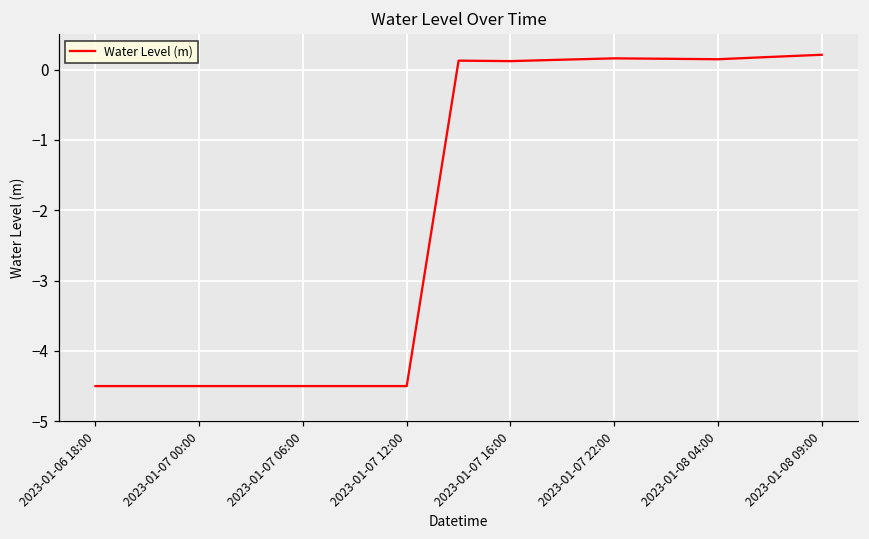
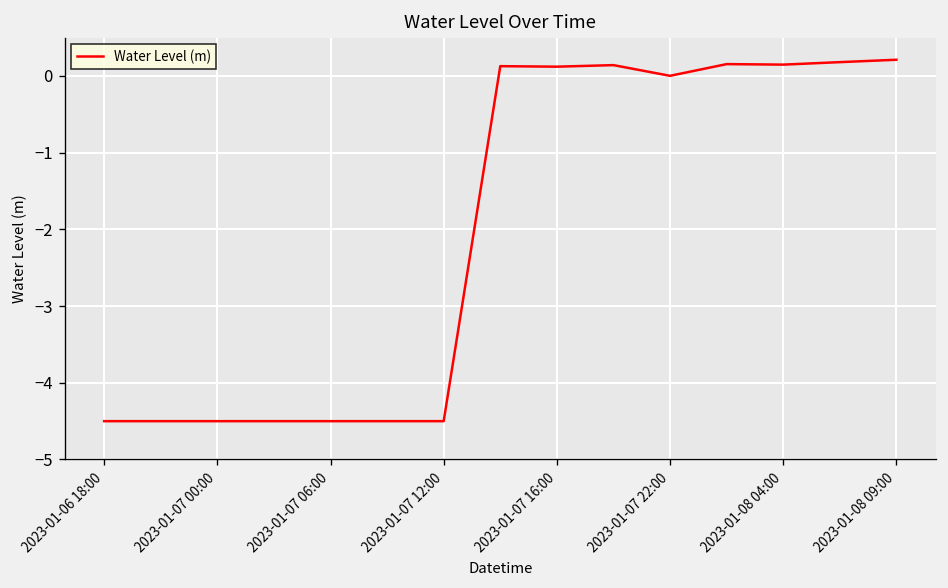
2023-01-07 22:00: 0.2 -> 0.0
